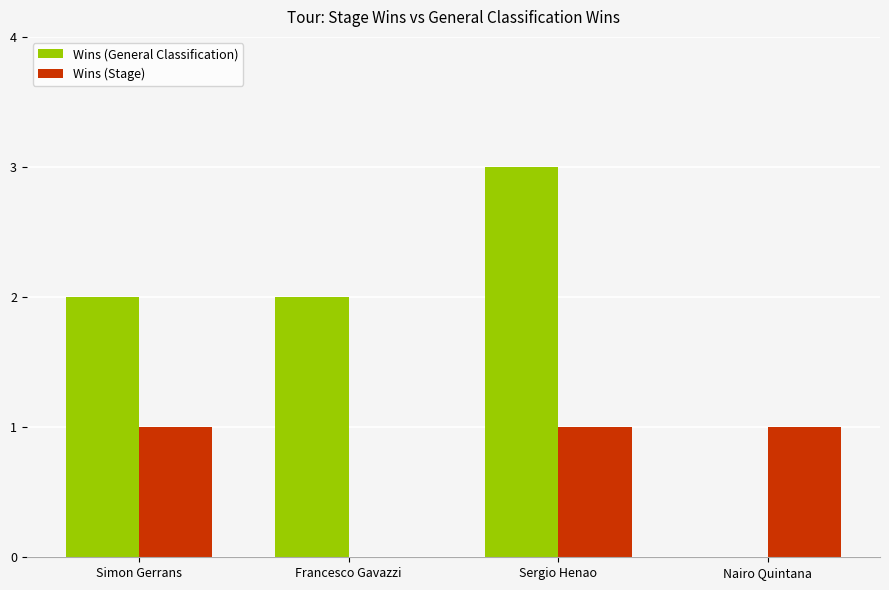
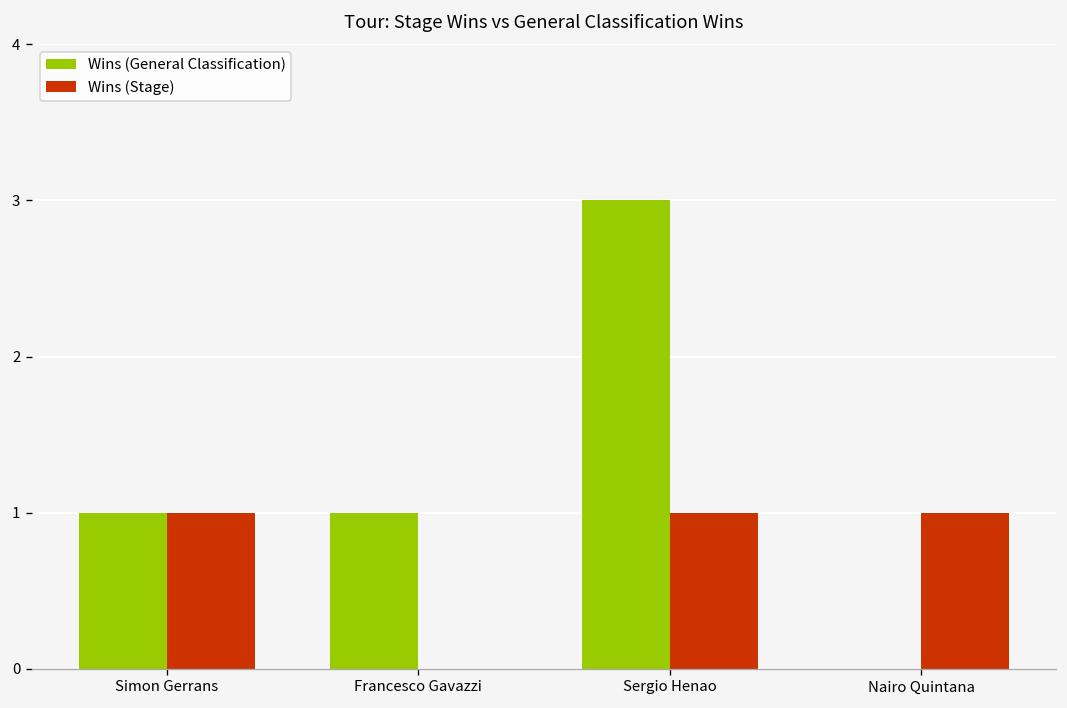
Wins (General Classification), Simon Gerrans: 2 -> 1
Wins (General Classification), Francesco Gavazzi: 2 -> 1
